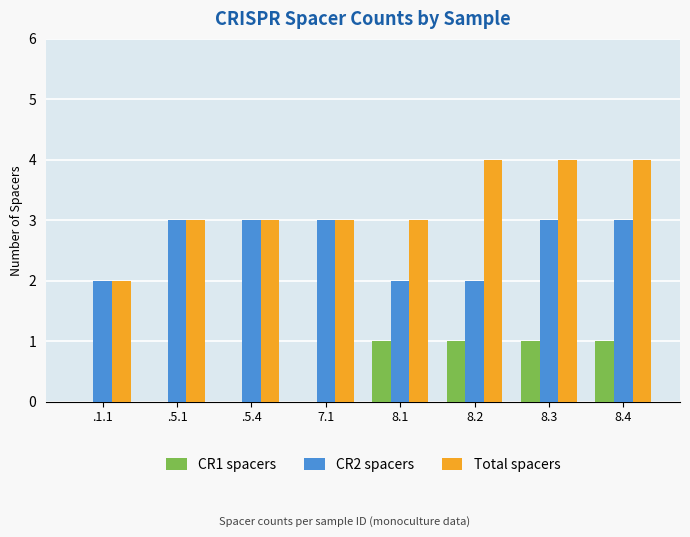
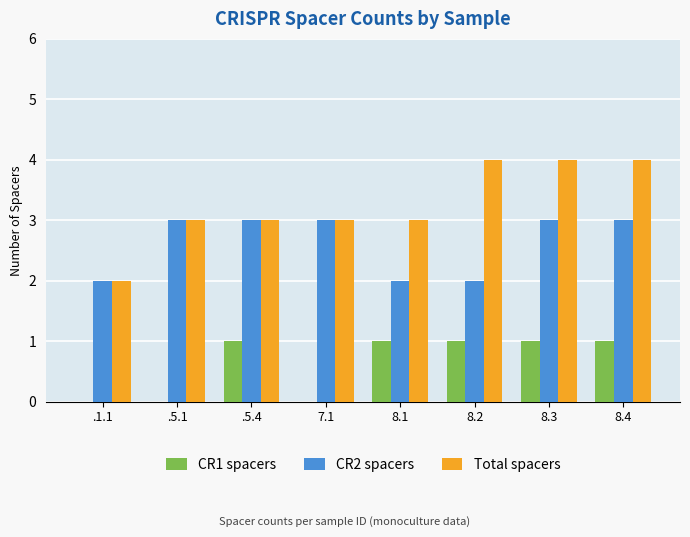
CR1 spacers, .5.4: 0 -> 1
